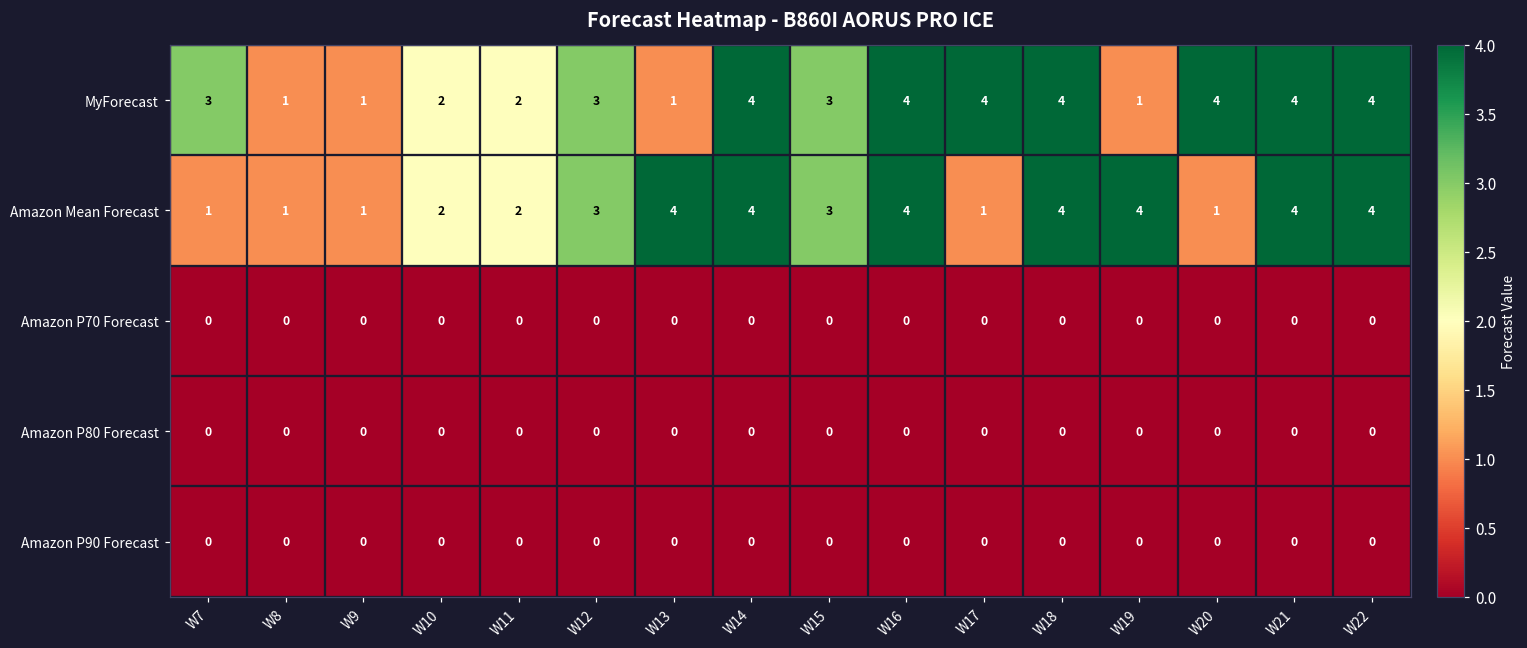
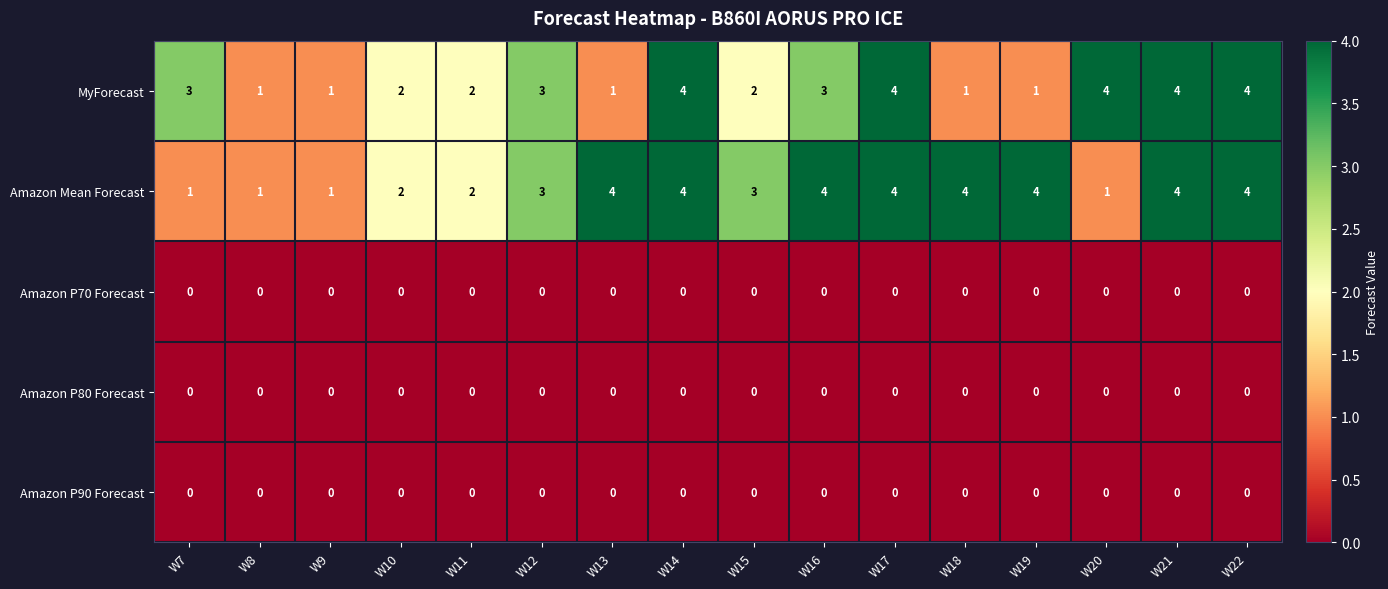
MyForecast, W15: 3 -> 2
MyForecast, W16: 4 -> 3
MyForecast, W18: 4 -> 1
Amazon Mean Forecast, W17: 1 -> 4
